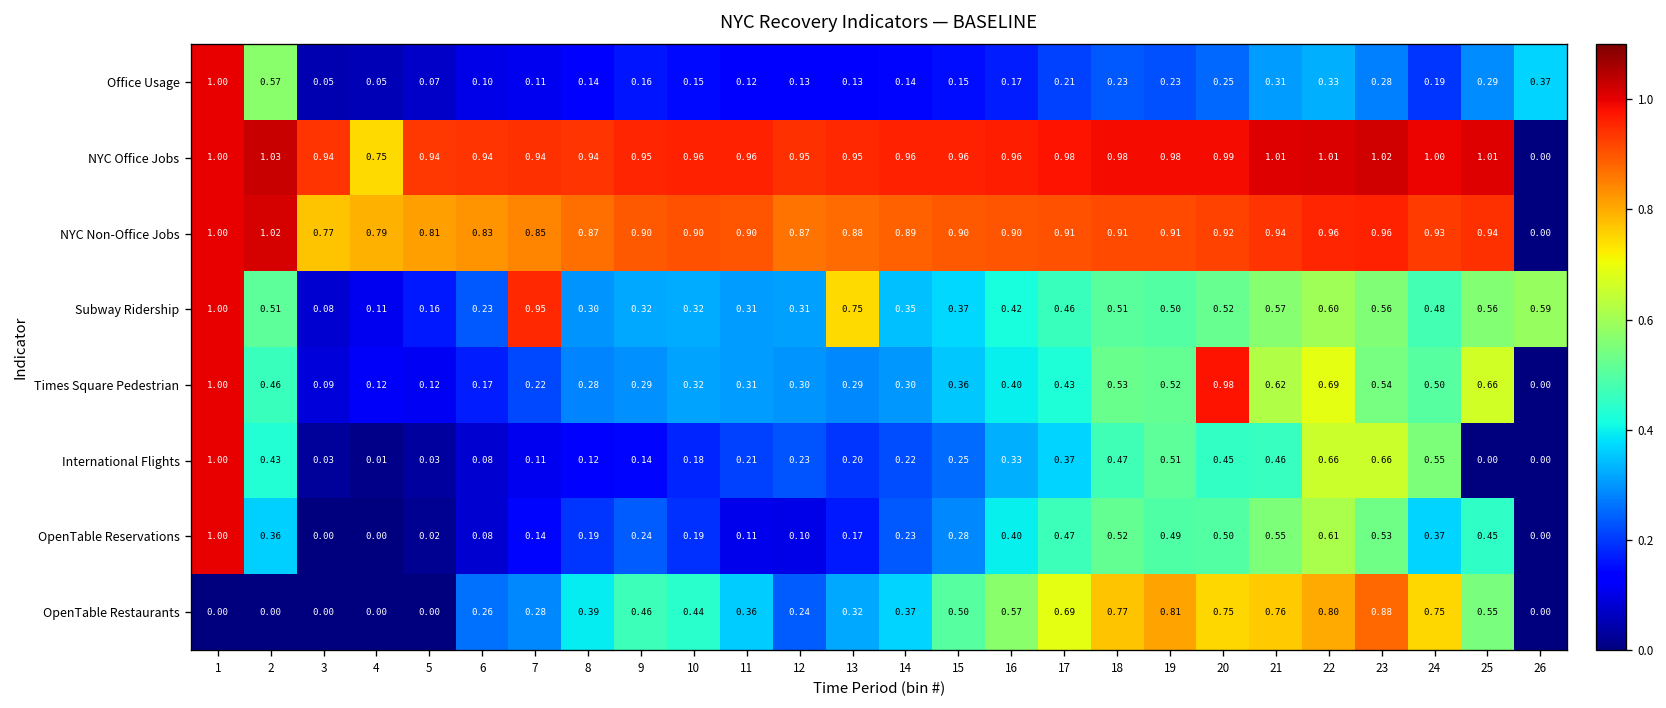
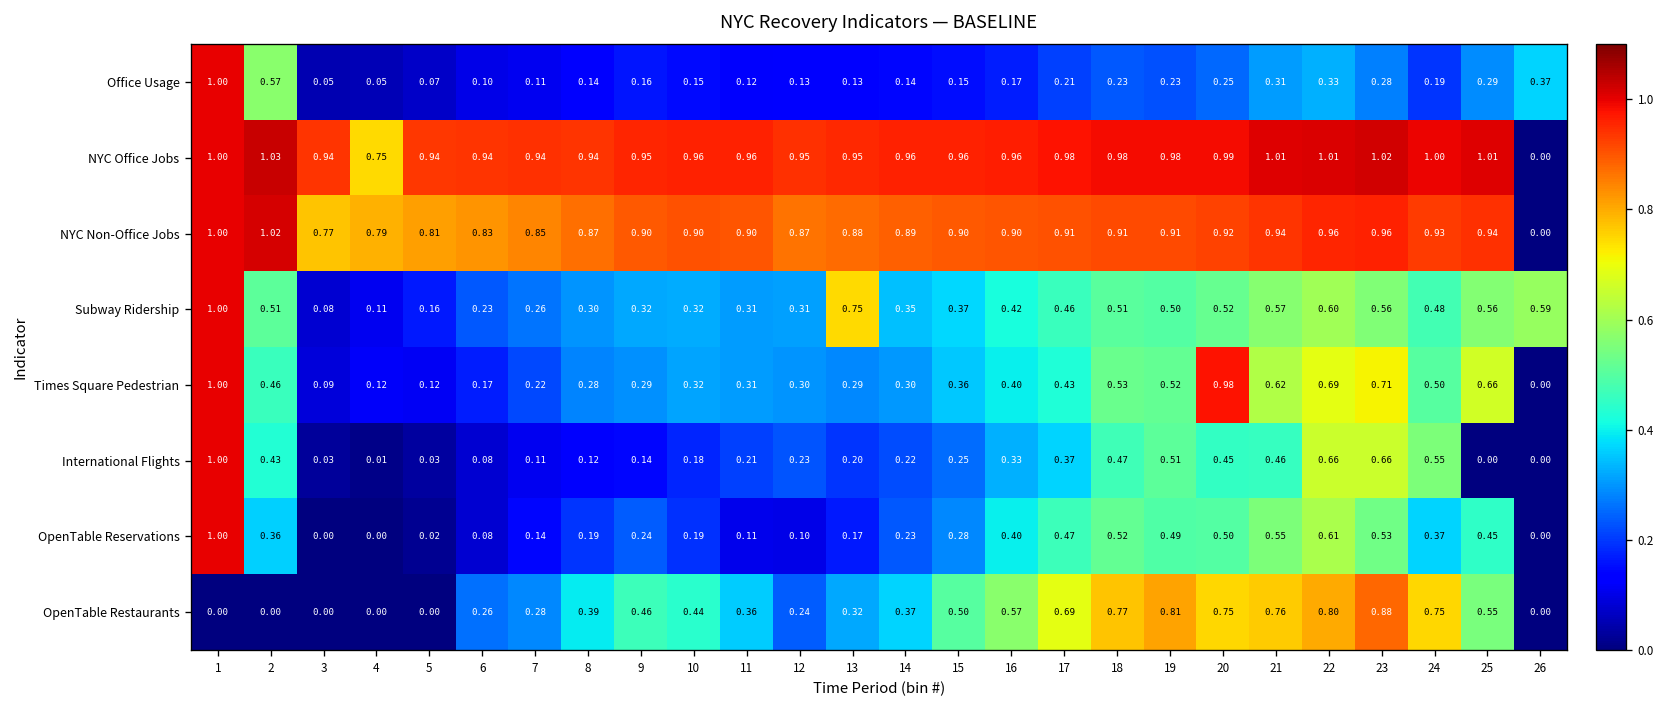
Subway Ridership, 7: 0.95 -> 0.26
Times Square Pedestrian, 23: 0.54 -> 0.71
